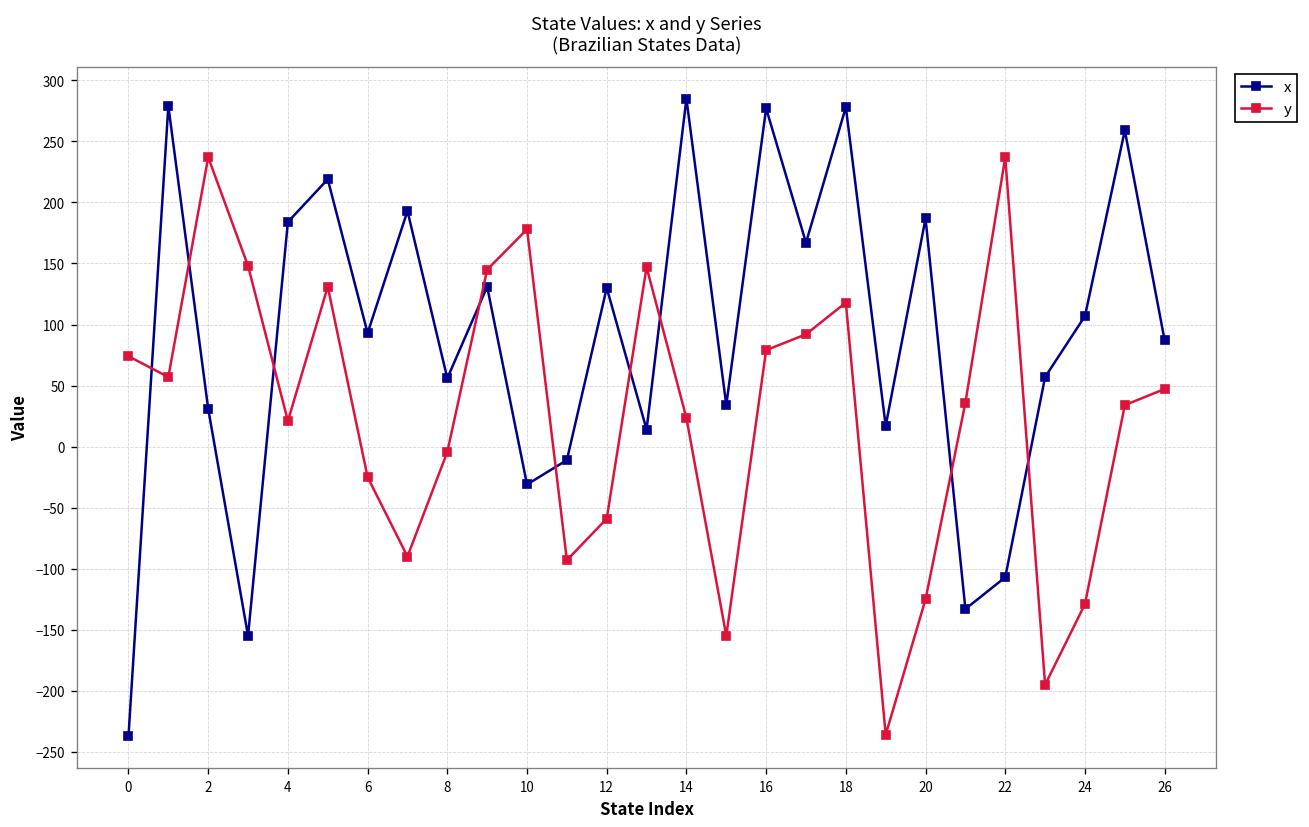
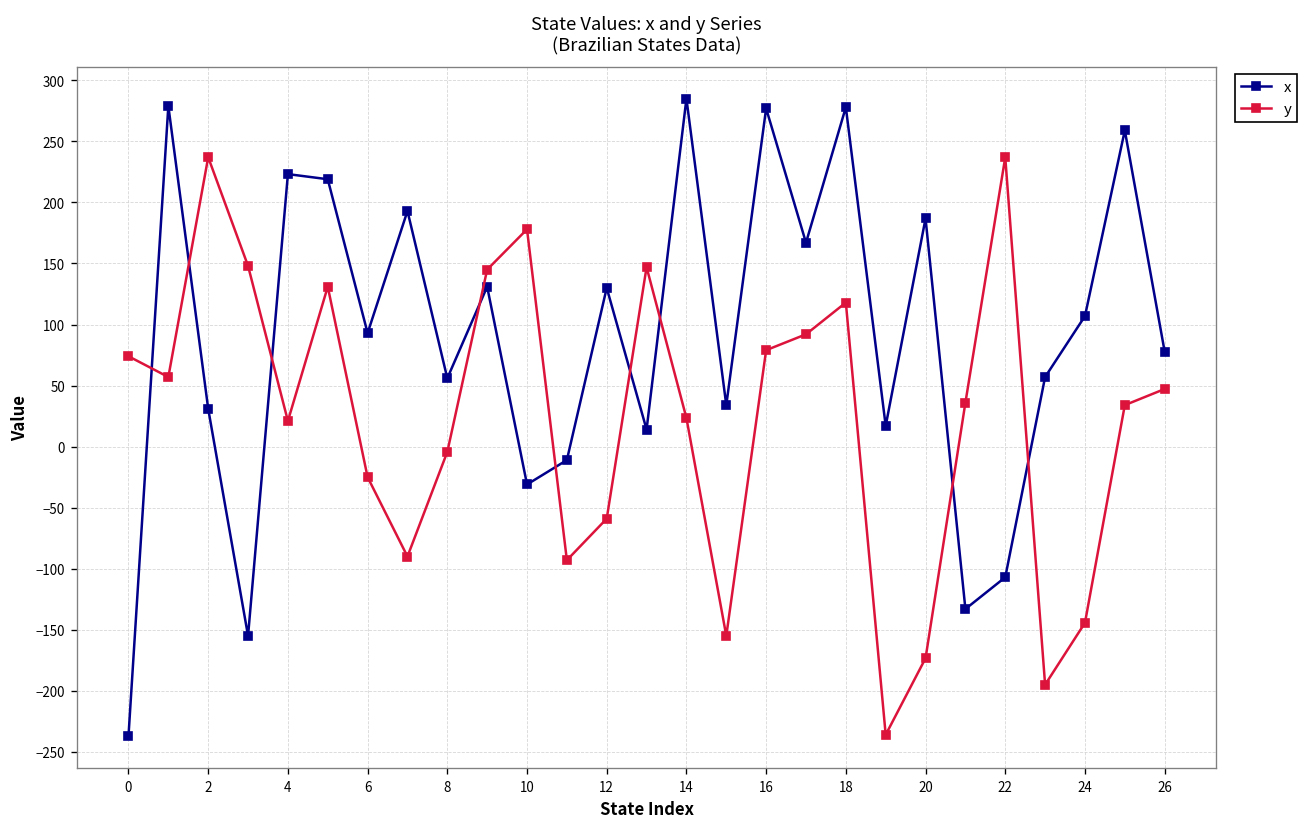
x, 4: 184 -> 223
y, 20: -125 -> -173
y, 24: -129 -> -144
x, 26: 87 -> 78
